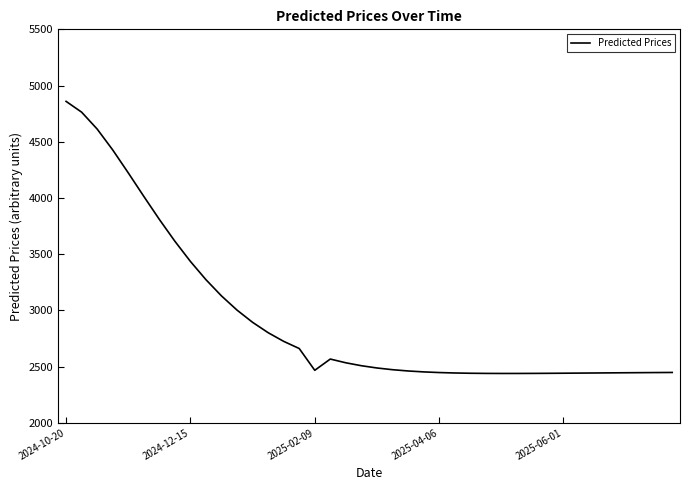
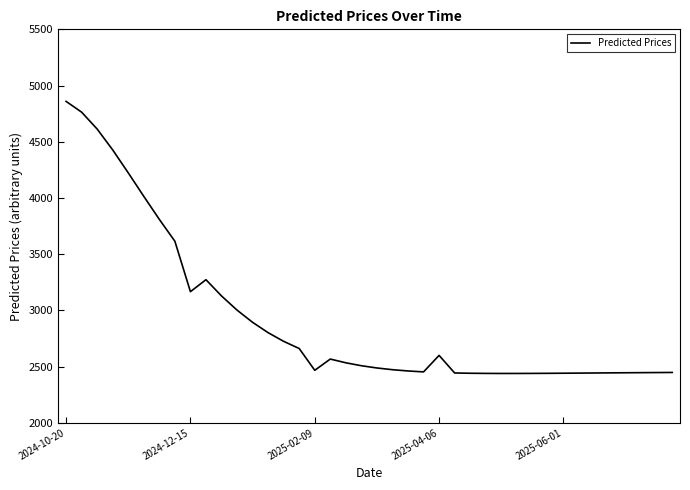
2024-12-15: 3440 -> 3170
2025-04-06: 2450 -> 2600
